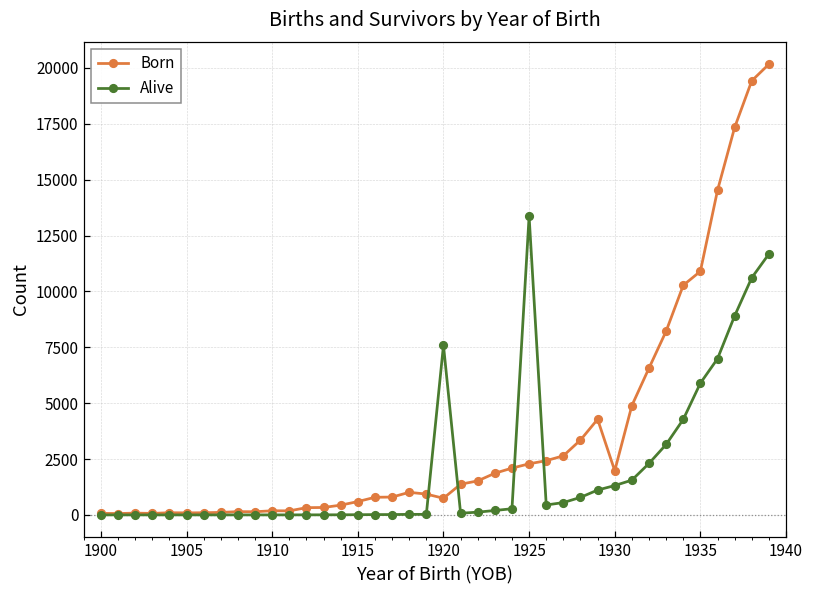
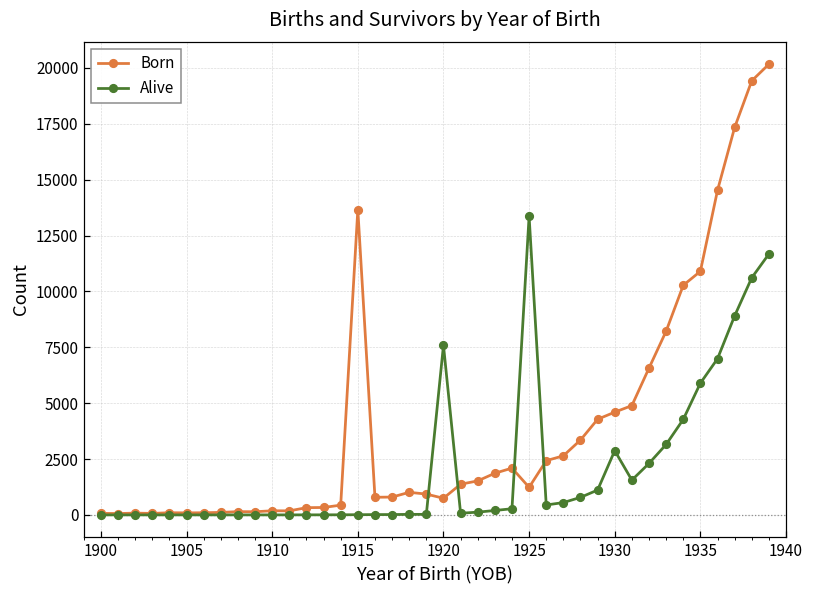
Born, 1915: 600 -> 13700
Born, 1925: 2300 -> 1200
Born, 1930: 2000 -> 4600
Alive, 1930: 1300 -> 2900
